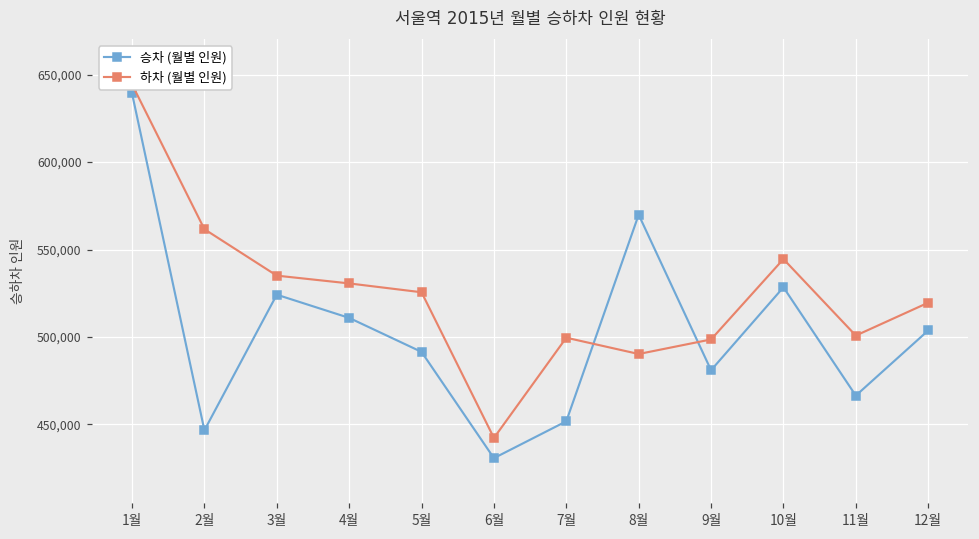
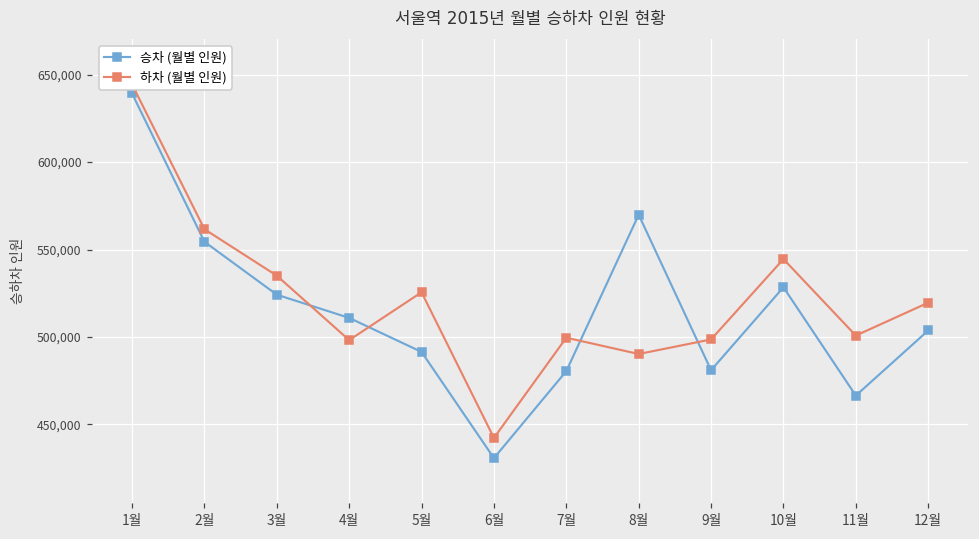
승차 (월별 인원), 2월: 447,000 -> 554,000
하차 (월별 인원), 4월: 531,000 -> 498,000
승차 (월별 인원), 7월: 452,000 -> 480,000
